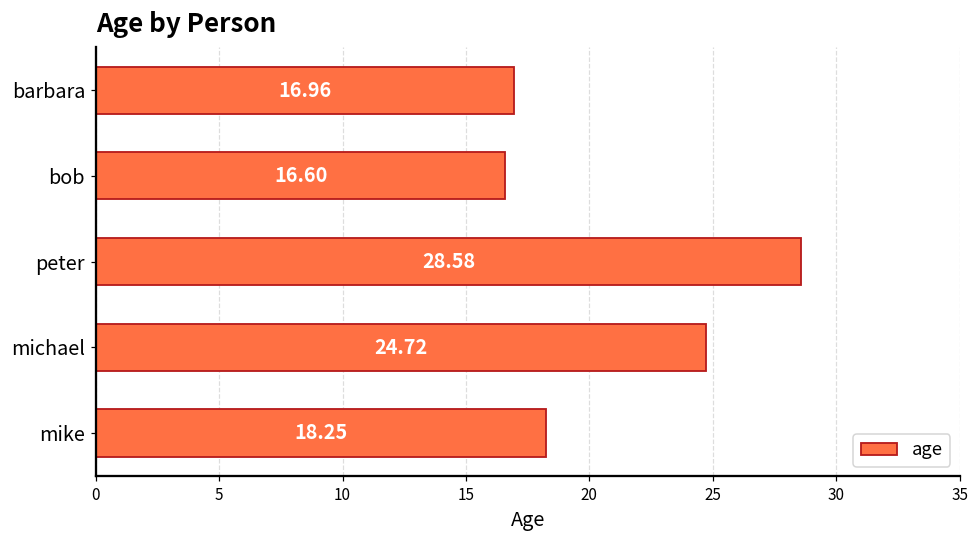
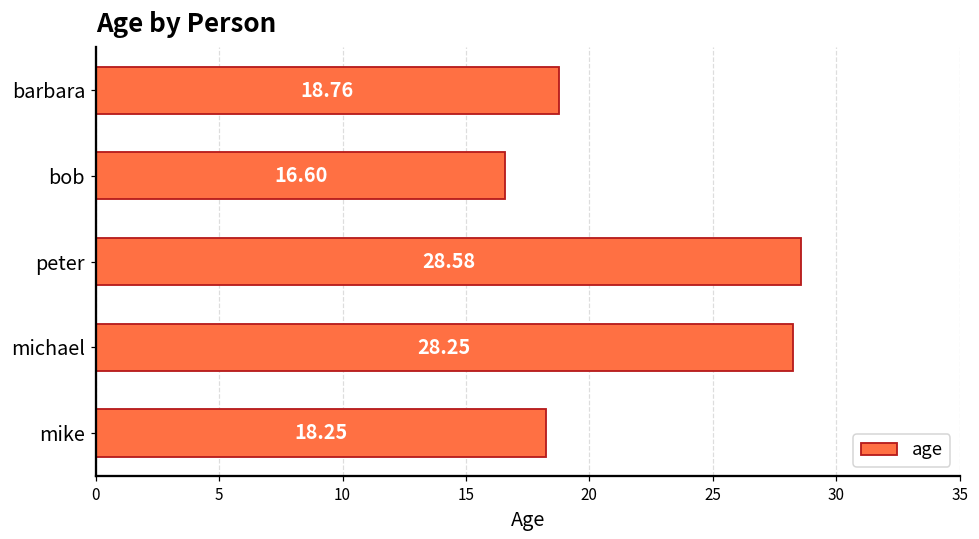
barbara: 16.96 -> 18.76
michael: 24.72 -> 28.25
